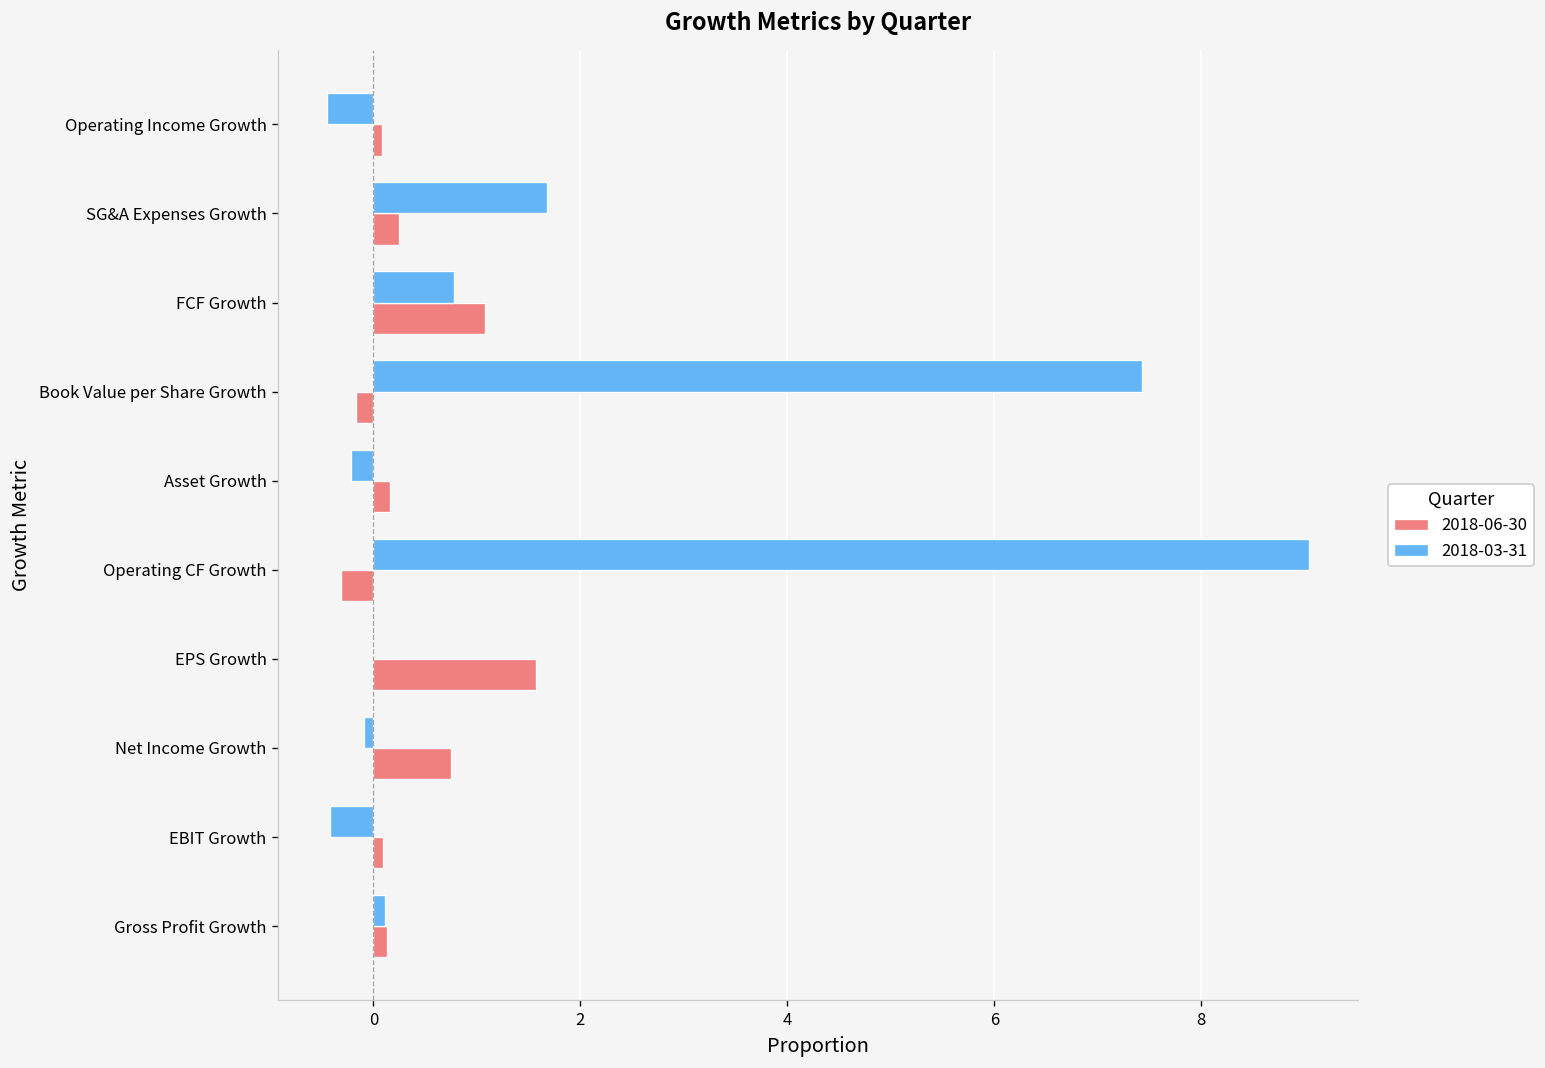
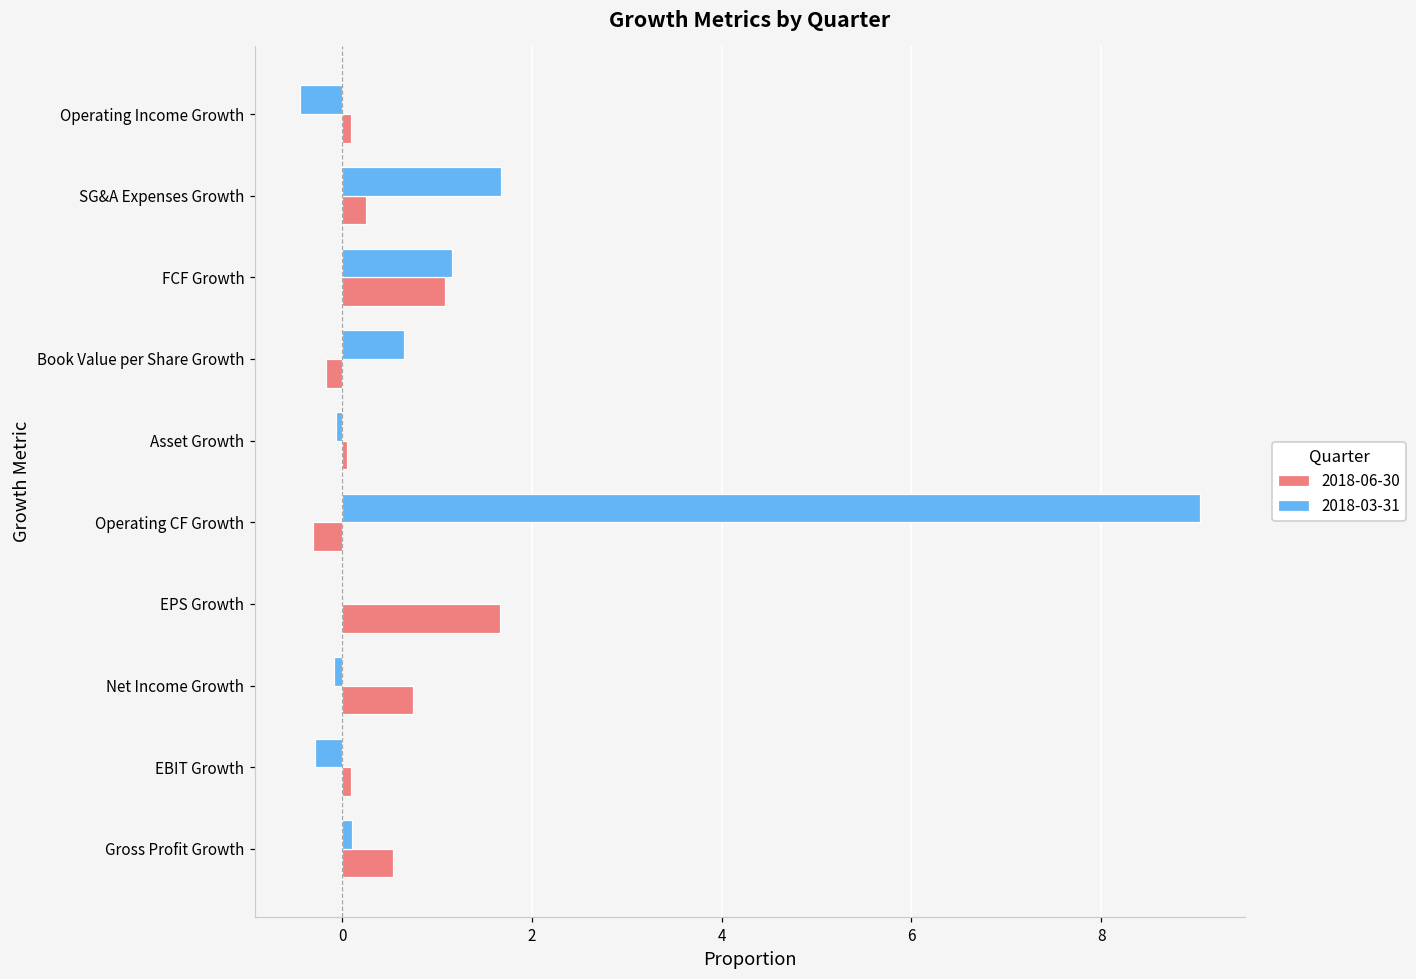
2018-03-31, FCF Growth: 0.8 -> 1.2
2018-03-31, Book Value per Share Growth: 7.4 -> 0.6
2018-03-31, Asset Growth: -0.2 -> -0.1
2018-06-30, Asset Growth: 0.2 -> 0.1
2018-06-30, EPS Growth: 1.6 -> 1.7
2018-03-31, EBIT Growth: -0.4 -> -0.3
2018-06-30, Gross Profit Growth: 0.1 -> 0.5
